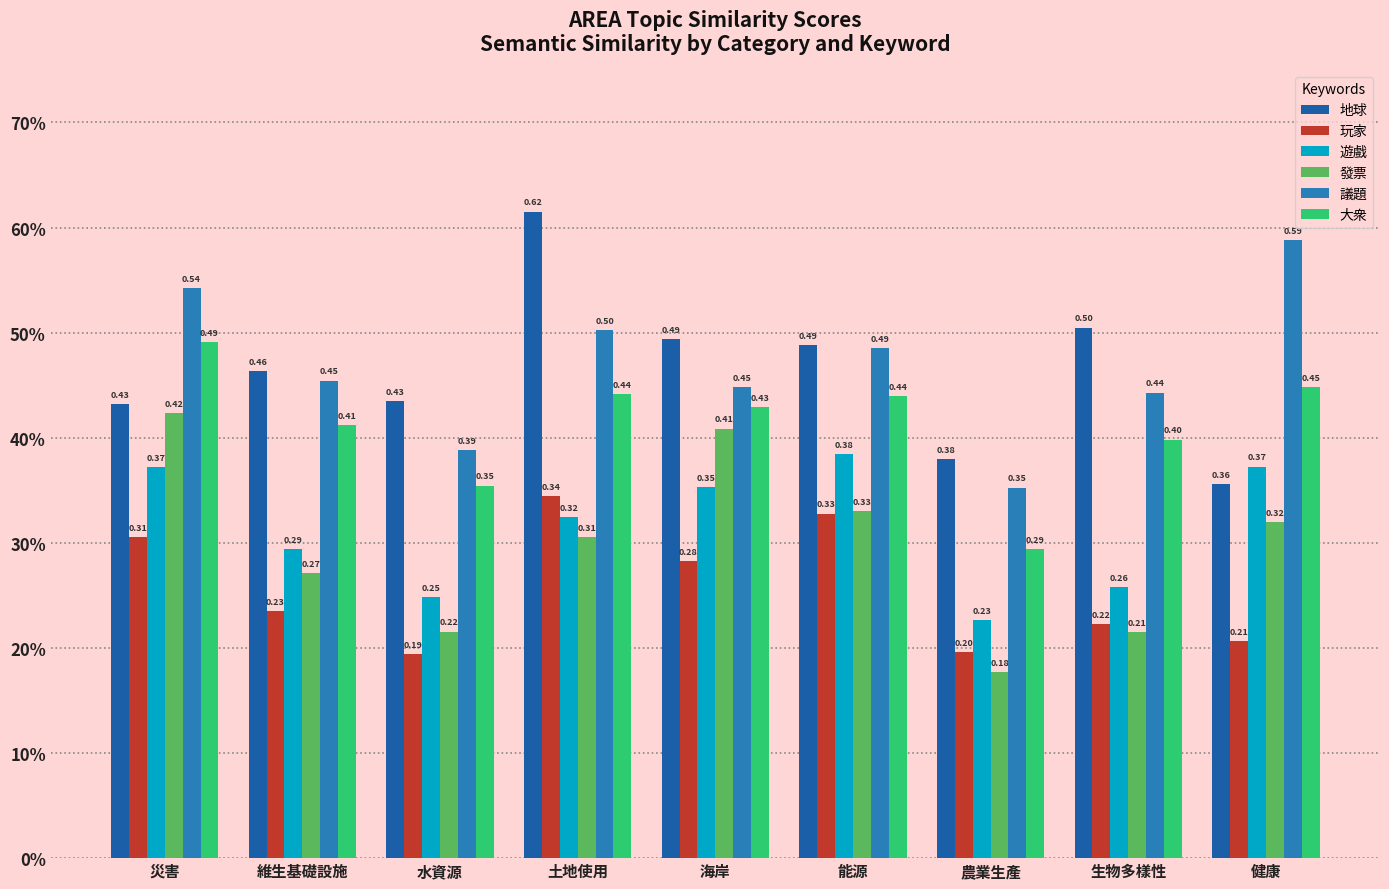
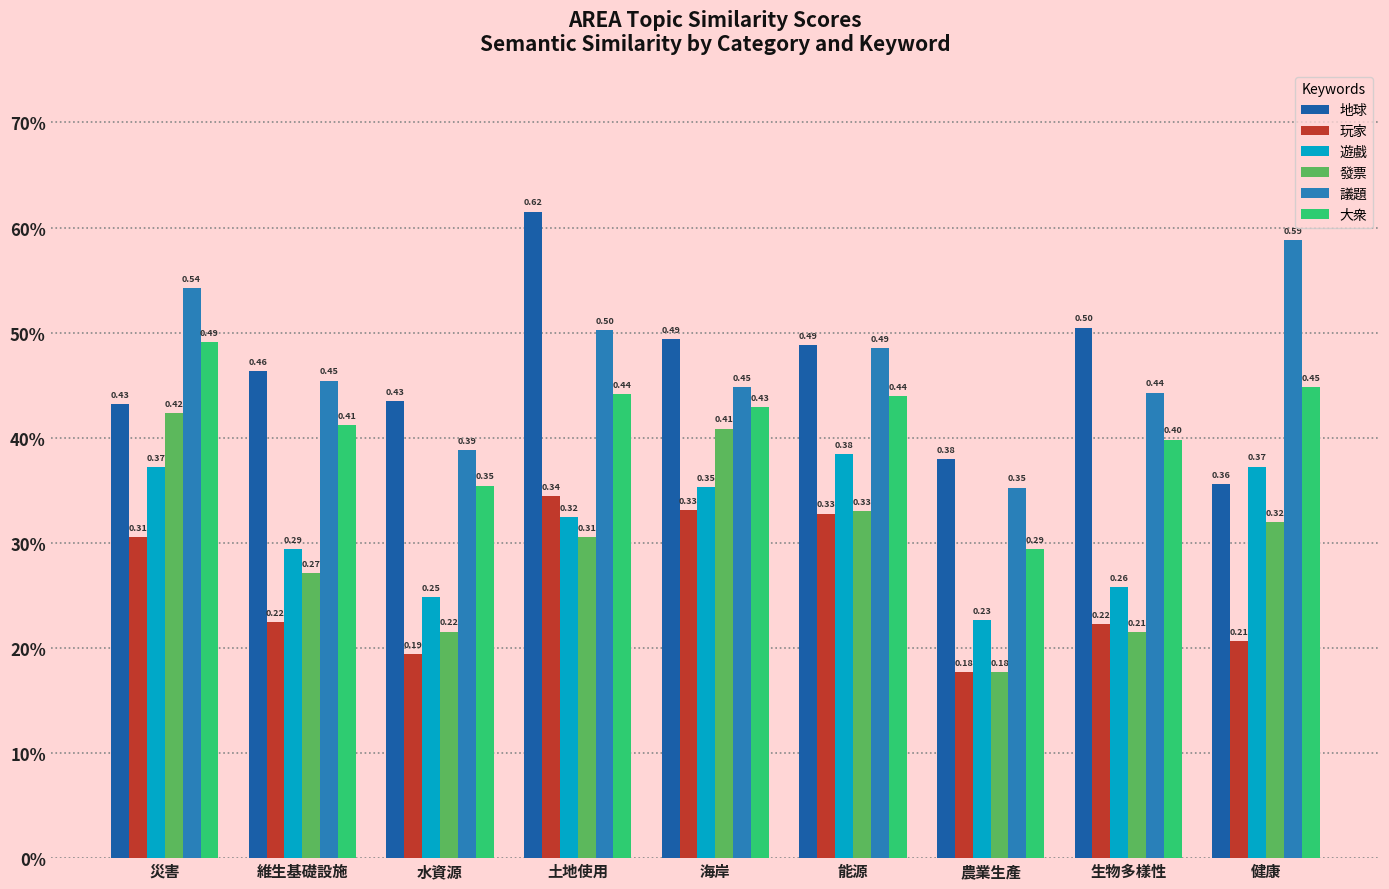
玩家, 維生基礎設施: 0.23 -> 0.22
玩家, 海岸: 0.28 -> 0.33
玩家, 農業生產: 0.20 -> 0.18
